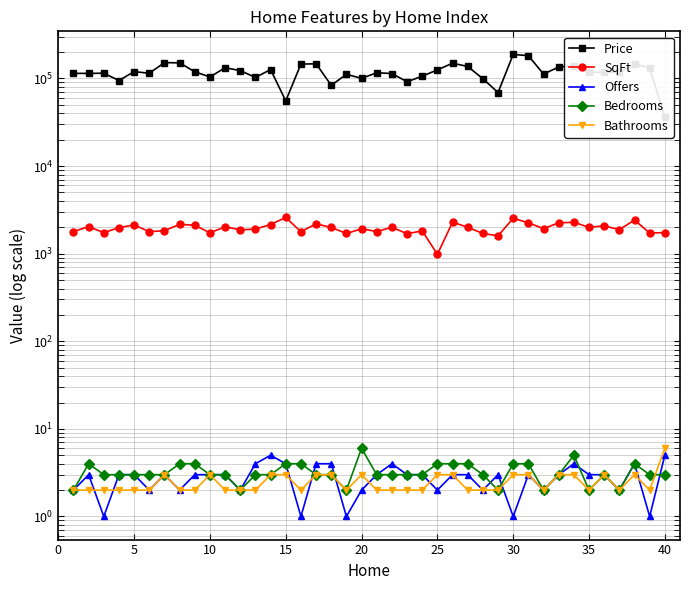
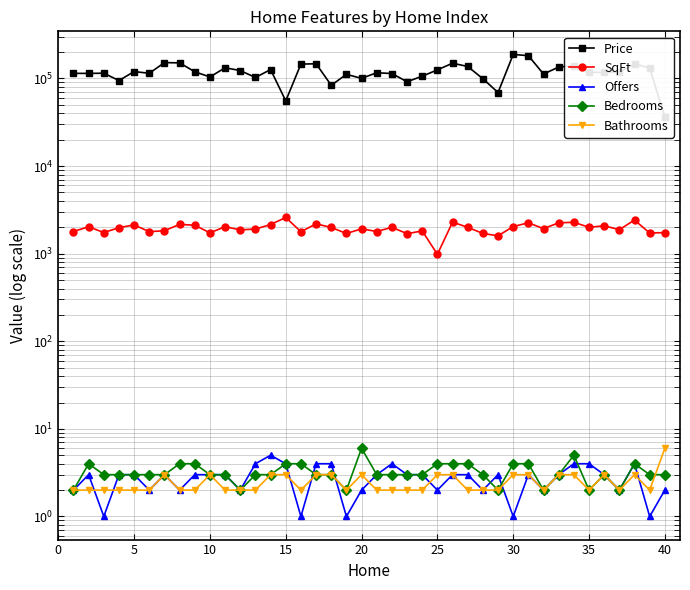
SqFt, 30: 2500 -> 2000
Offers, 35: 3 -> 4
Offers, 40: 5 -> 2
